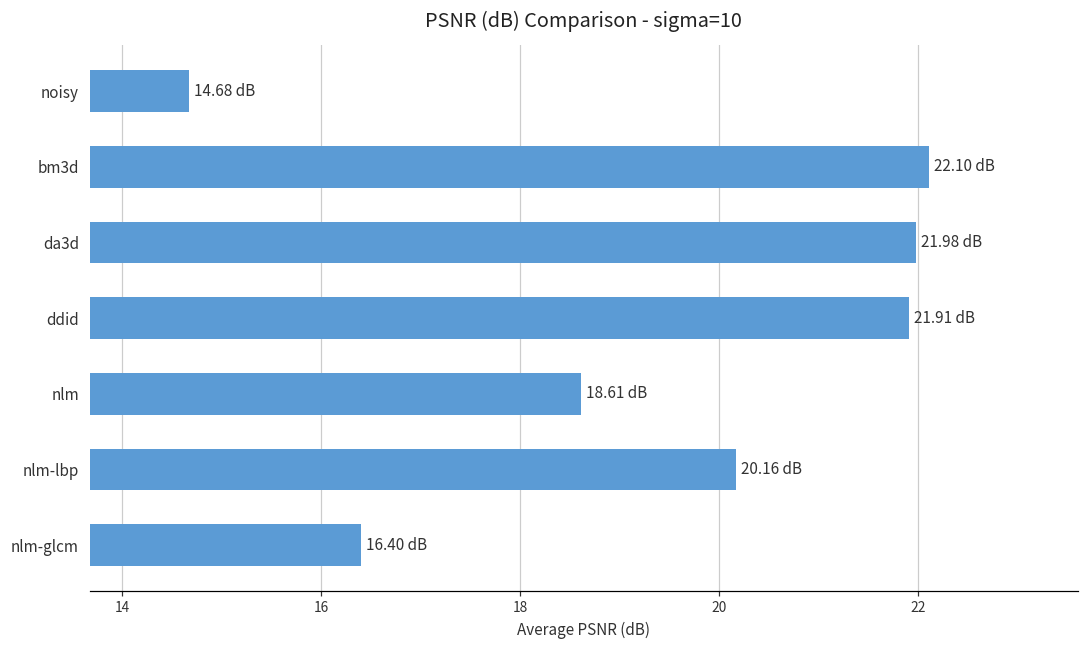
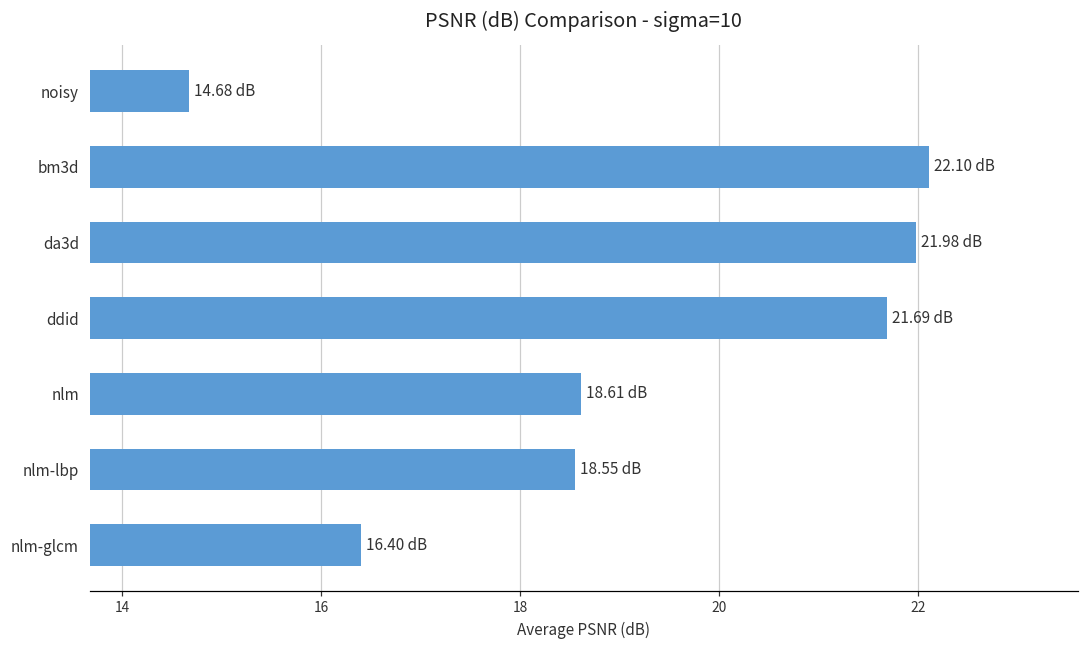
ddid: 21.91 -> 21.69
nlm-lbp: 20.16 -> 18.55
